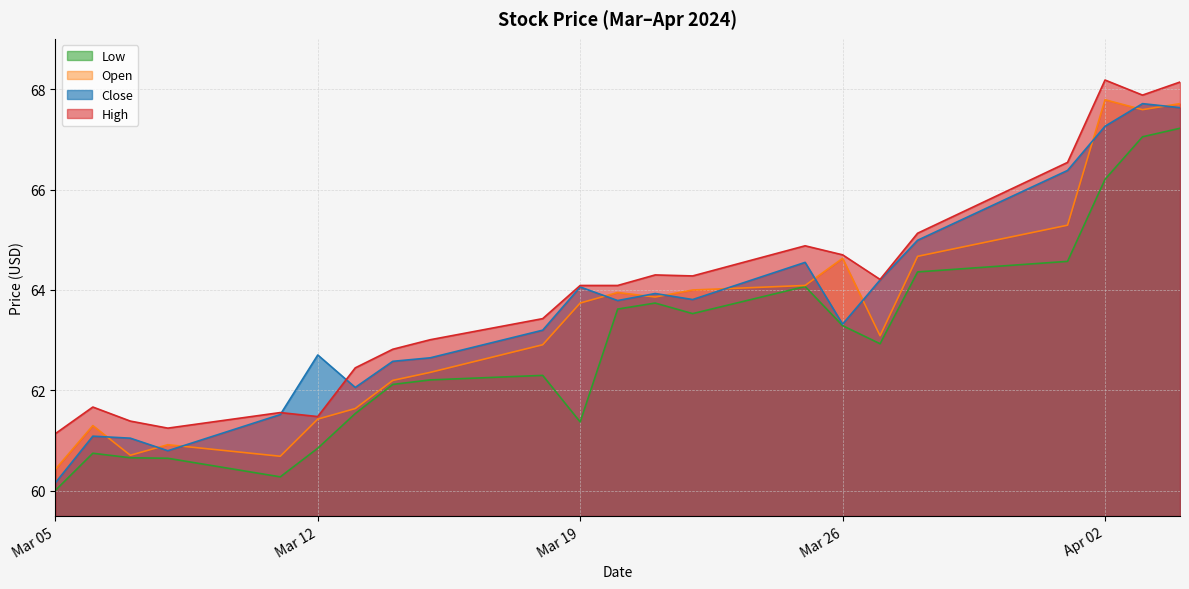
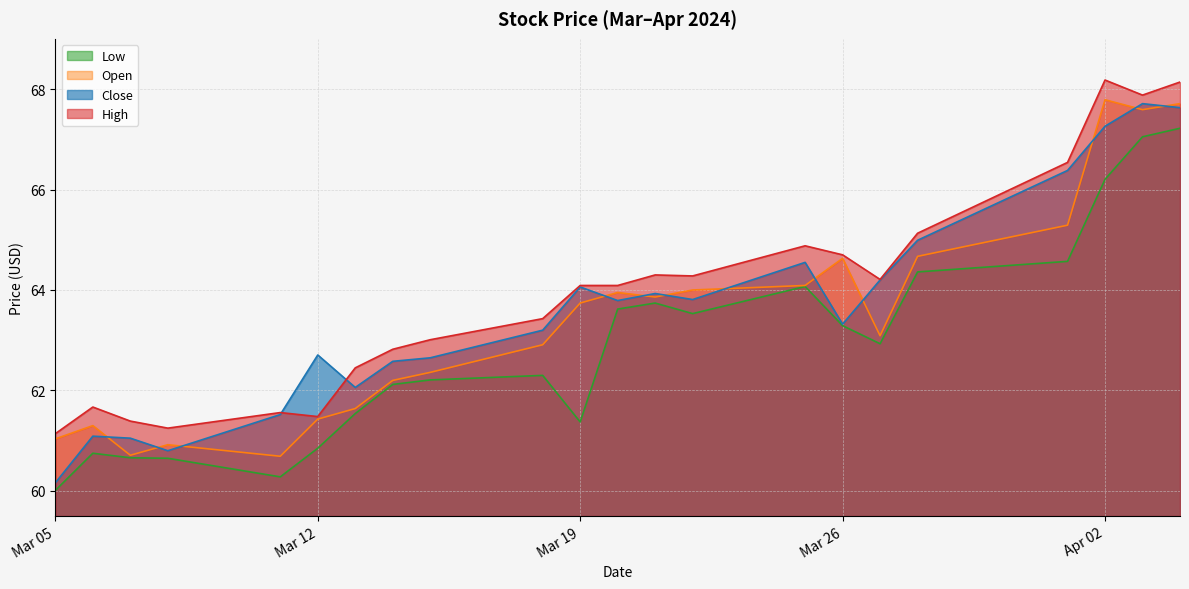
Open, Mar 05: 60.4 -> 61.0
